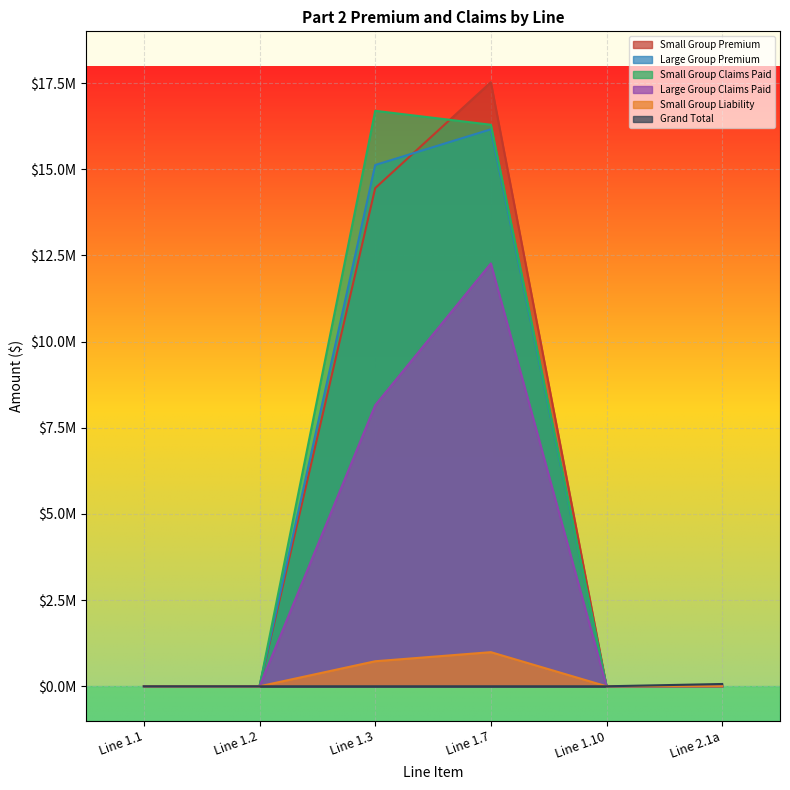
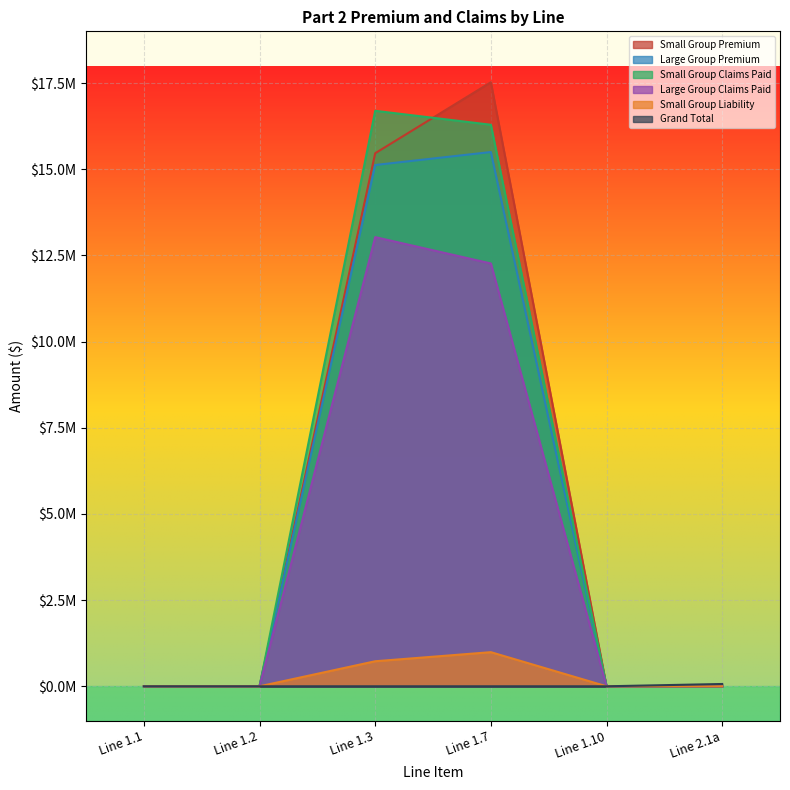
Small Group Premium, Line 1.3: $14500000 -> $15500000
Large Group Claims Paid, Line 1.3: $8200000 -> $13000000
Large Group Premium, Line 1.7: $16200000 -> $15500000
